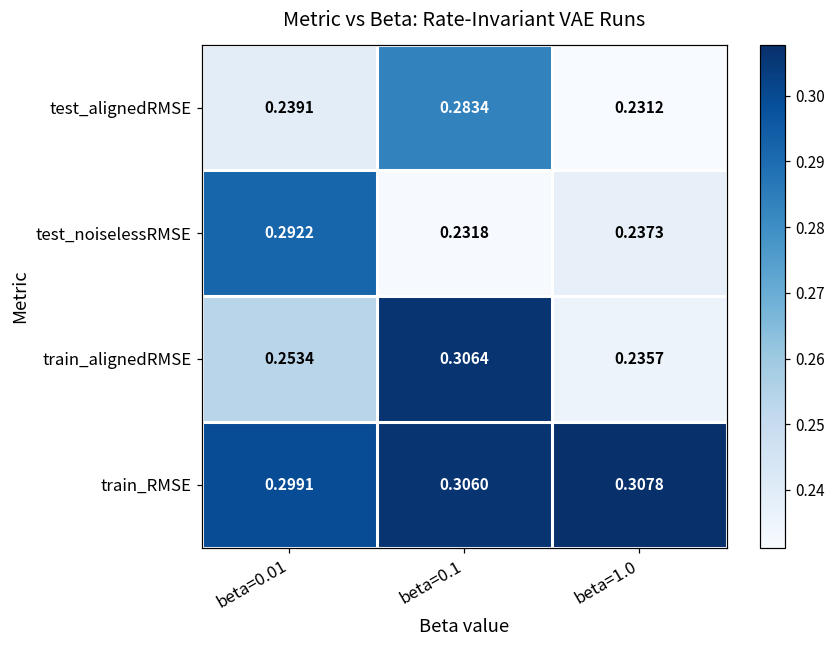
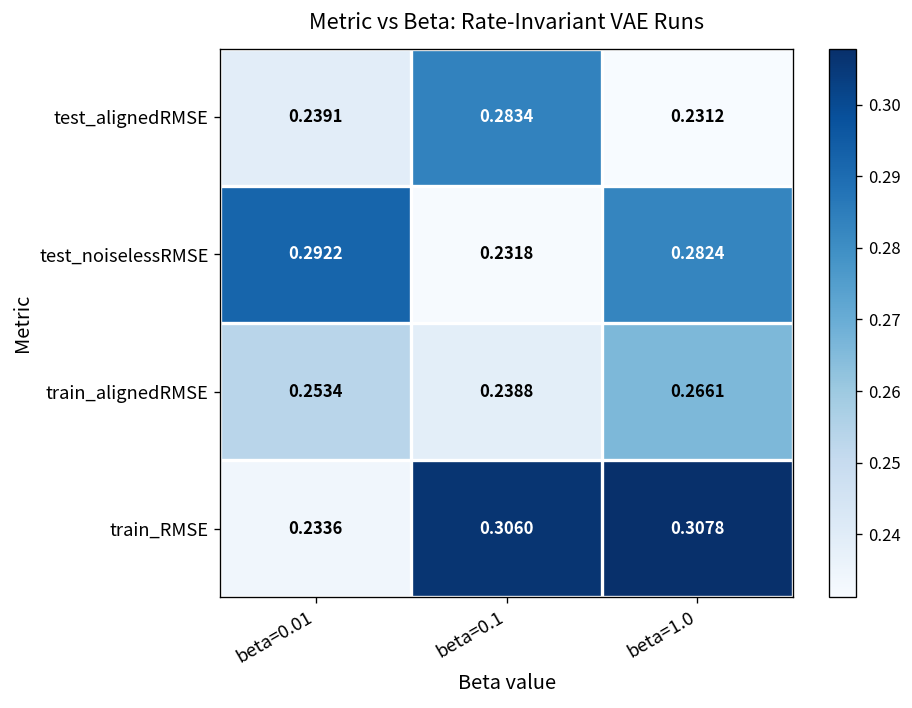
test_noiselessRMSE, beta=1.0: 0.2373 -> 0.2824
train_alignedRMSE, beta=0.1: 0.3064 -> 0.2388
train_alignedRMSE, beta=1.0: 0.2357 -> 0.2661
train_RMSE, beta=0.01: 0.2991 -> 0.2336
